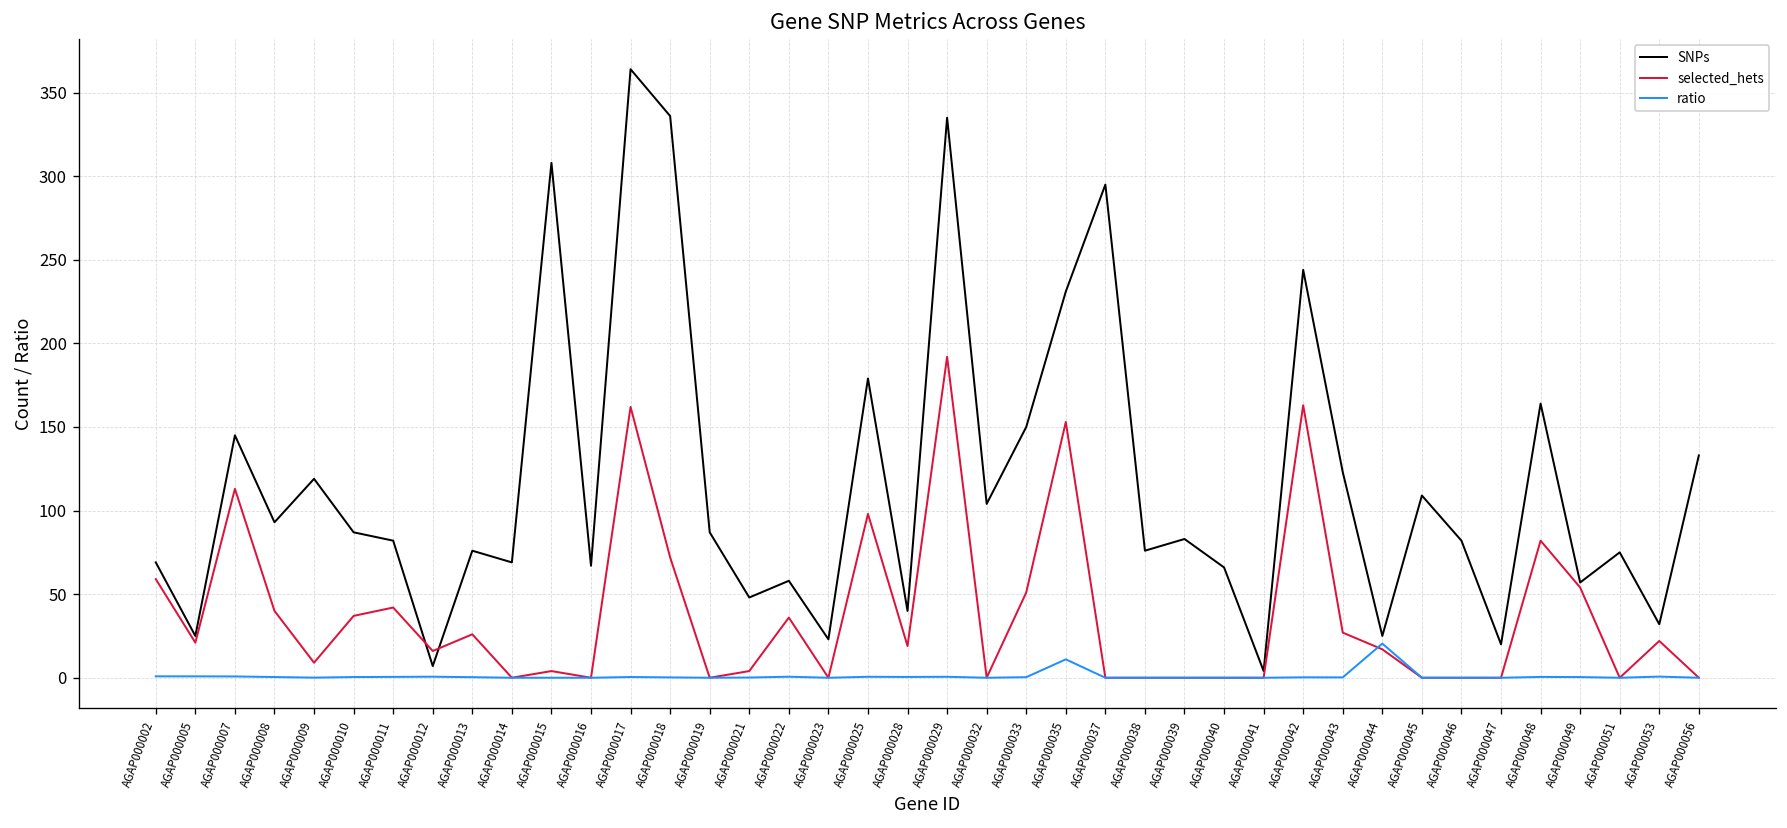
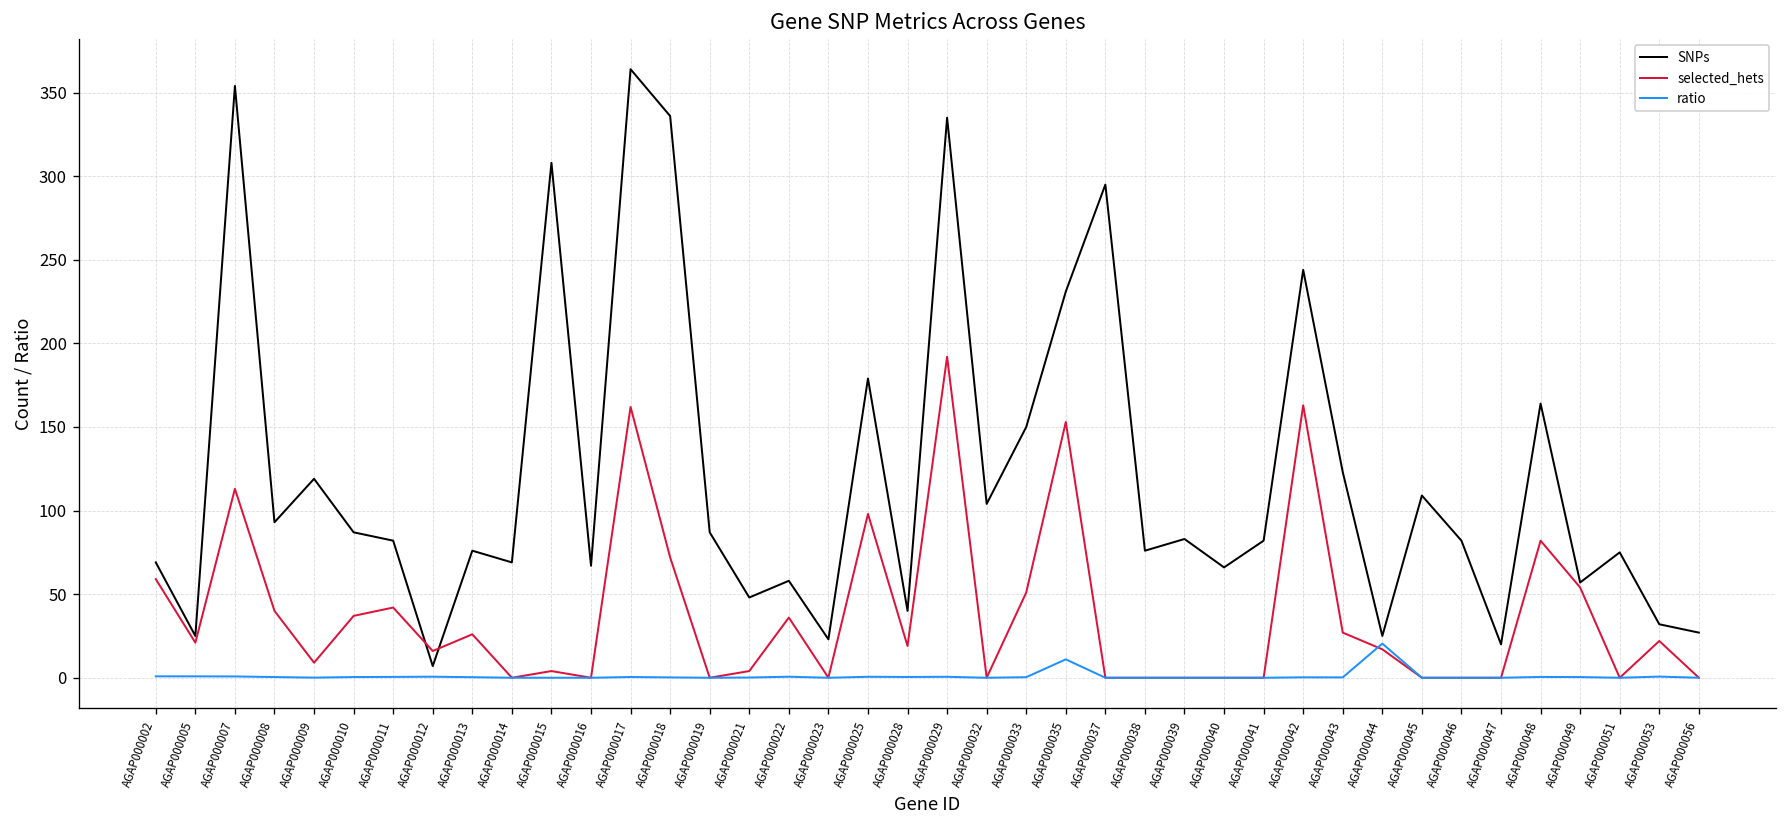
SNPs, AGAP000007: 145 -> 354
SNPs, AGAP000041: 4 -> 82
SNPs, AGAP000056: 133 -> 27
